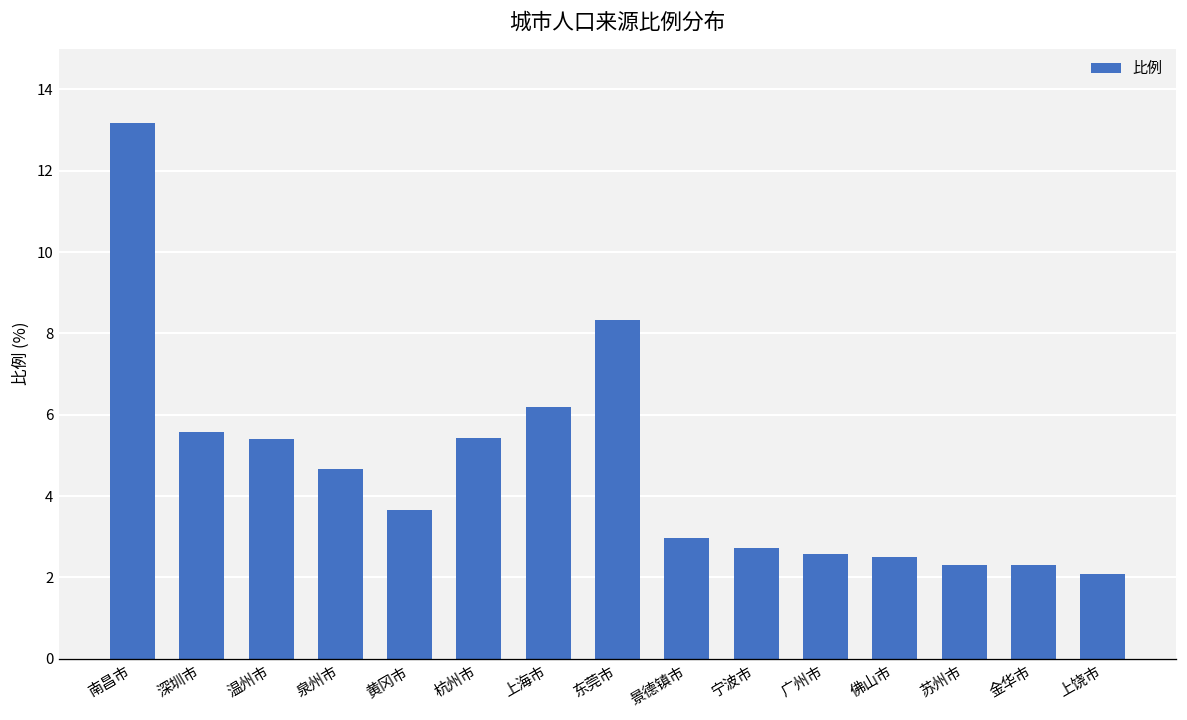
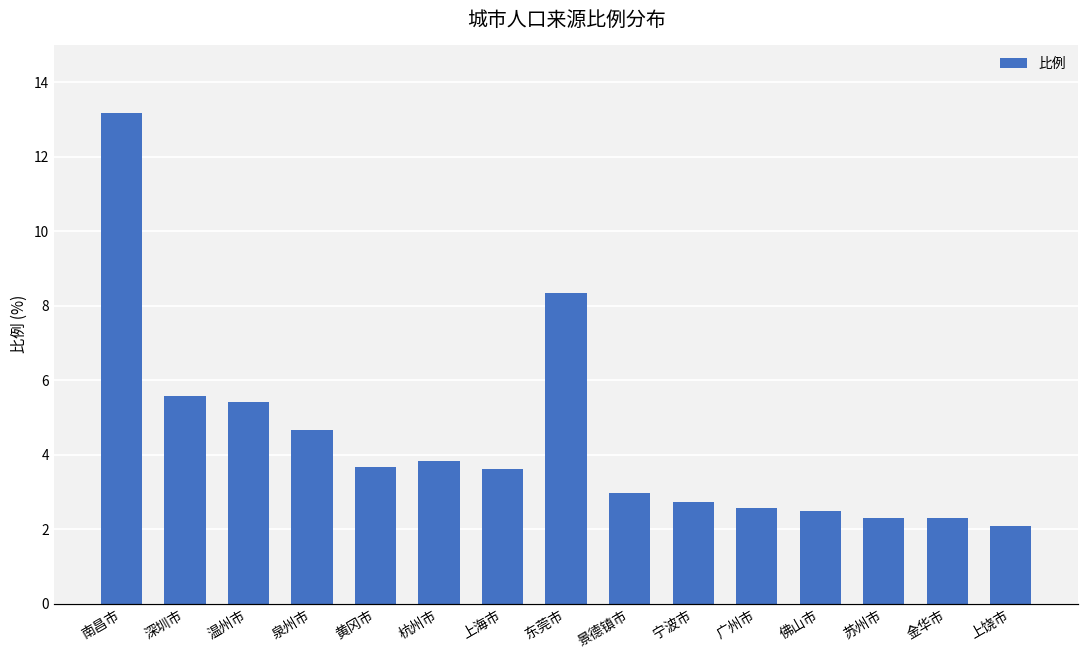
杭州市: 5.4 -> 3.8
上海市: 6.2 -> 3.6
